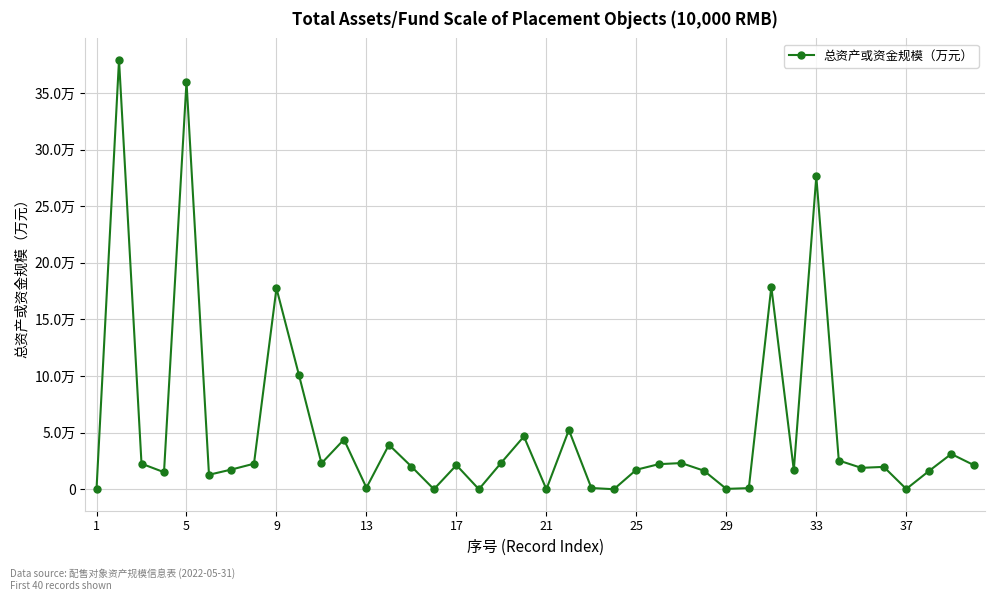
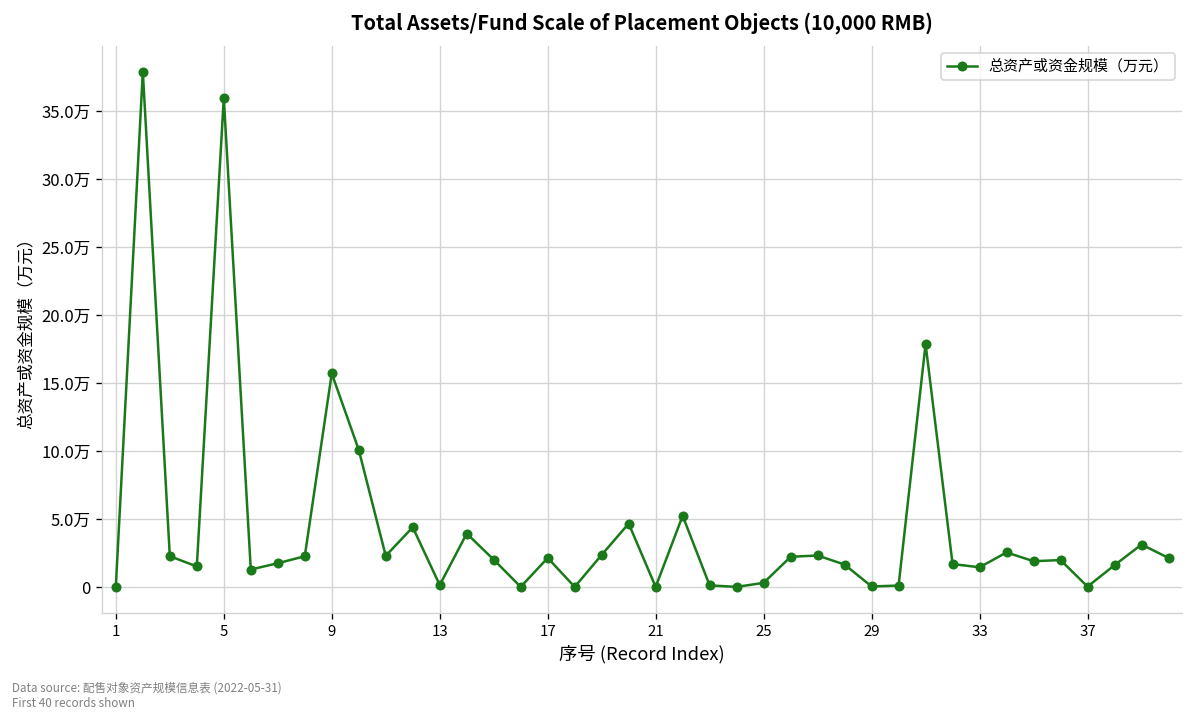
9: 17.8万 -> 15.7万
25: 1.7万 -> 0.3万
33: 27.6万 -> 1.5万
